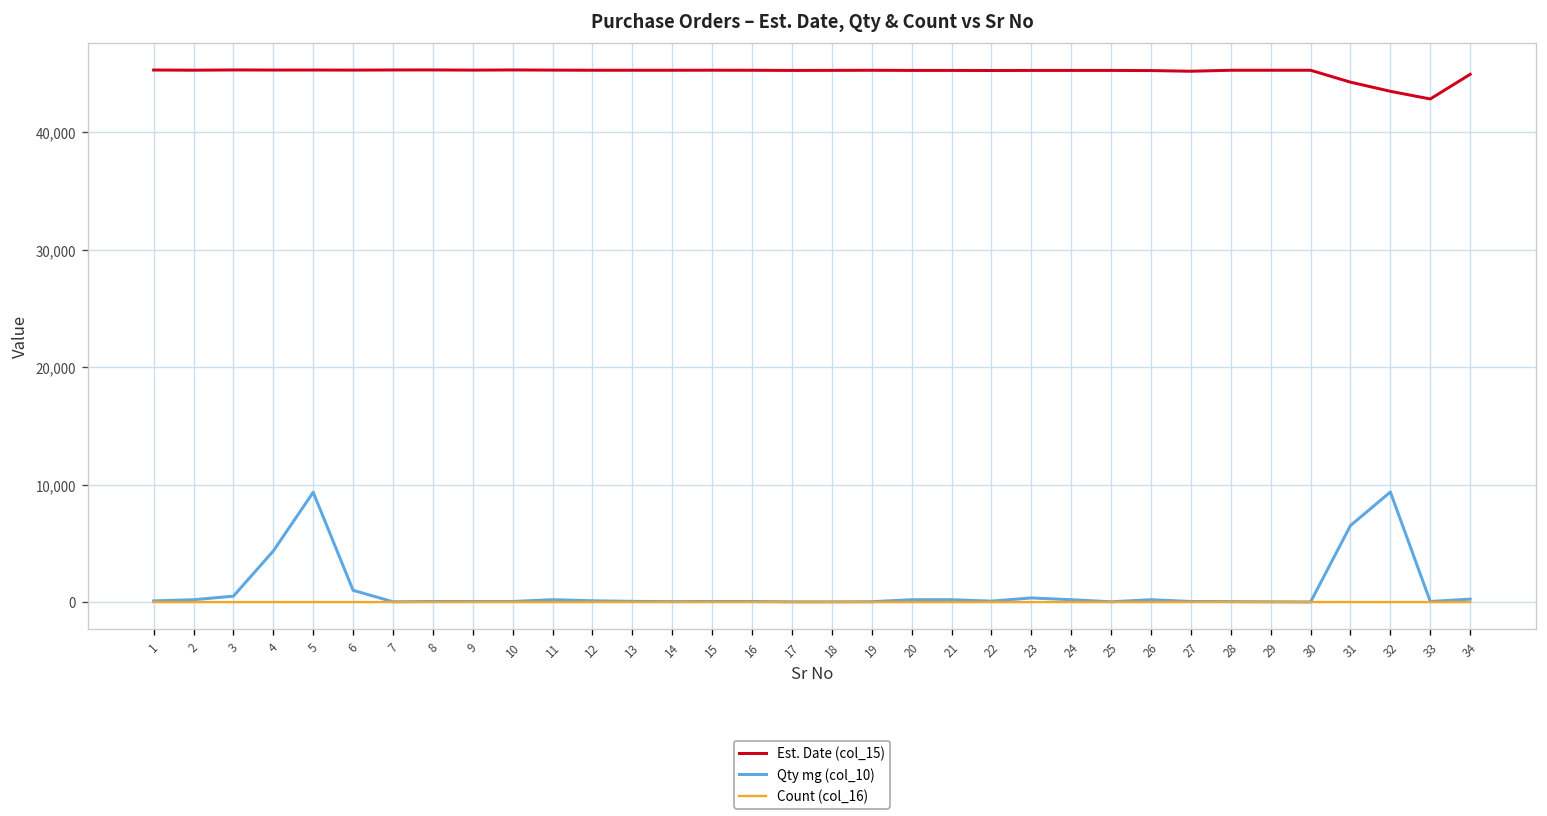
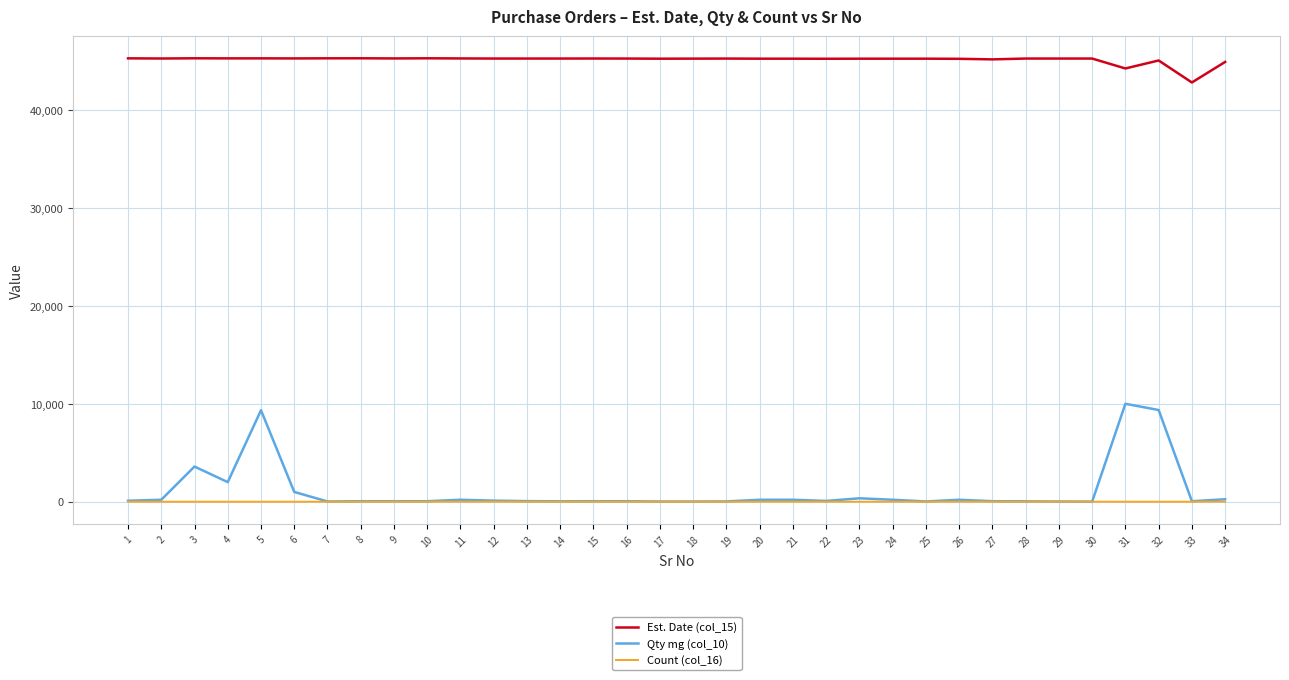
Qty mg (col_10), 3: 1,000 -> 4,000
Qty mg (col_10), 4: 4,000 -> 2,000
Qty mg (col_10), 31: 7,000 -> 10,000
Est. Date (col_15), 32: 43,000 -> 45,000
